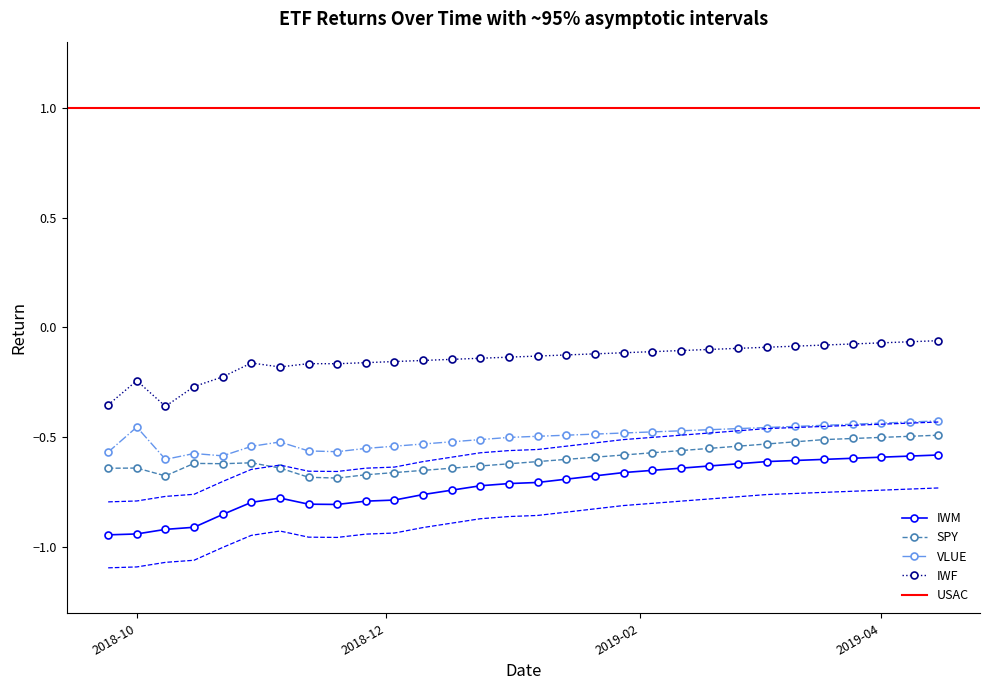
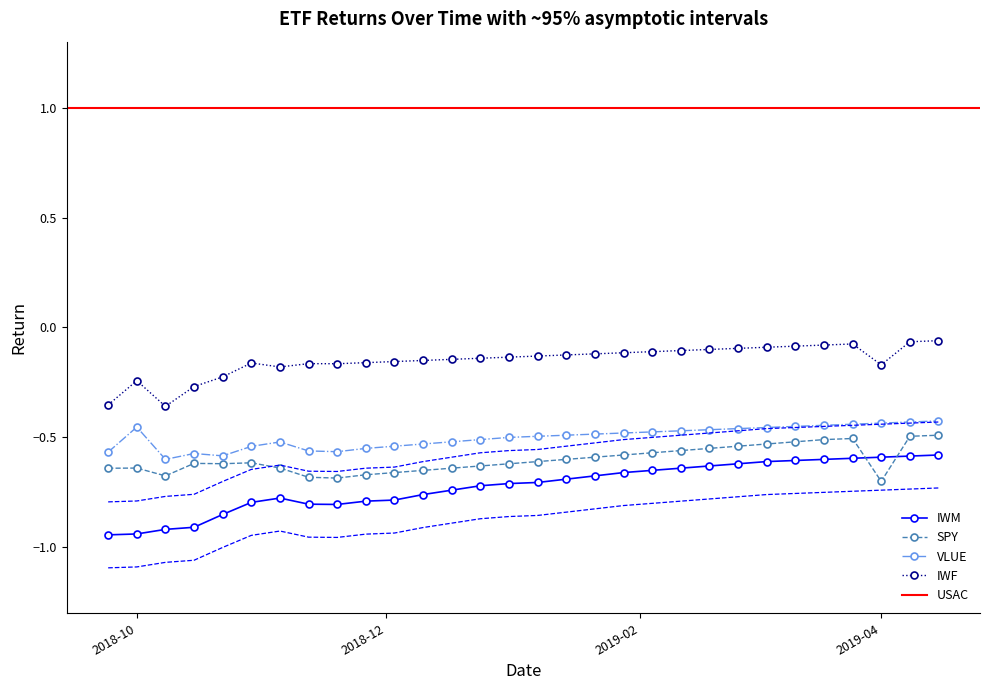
SPY, 2019-04: -0.5 -> -0.7
IWF, 2019-04: -0.07 -> -0.17
